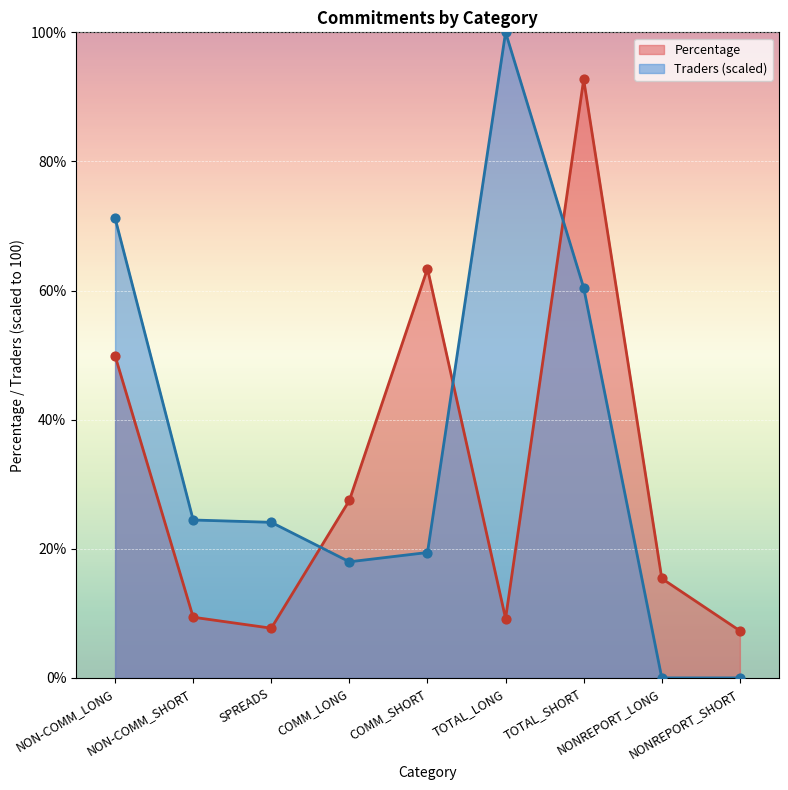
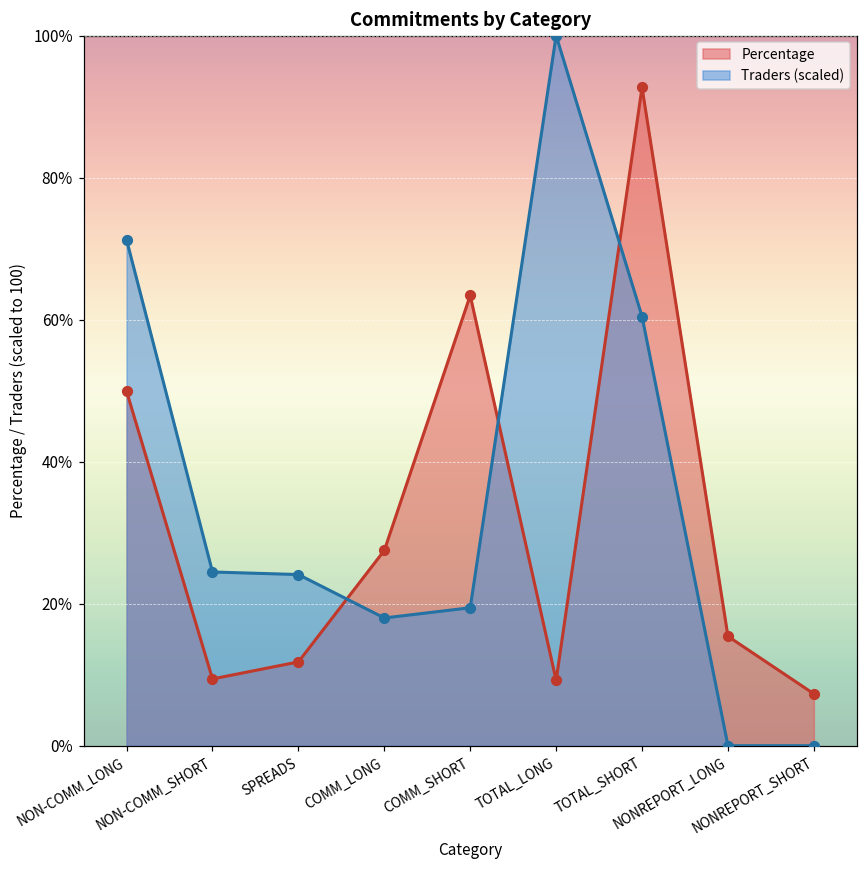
Percentage, SPREADS: 8% -> 12%
